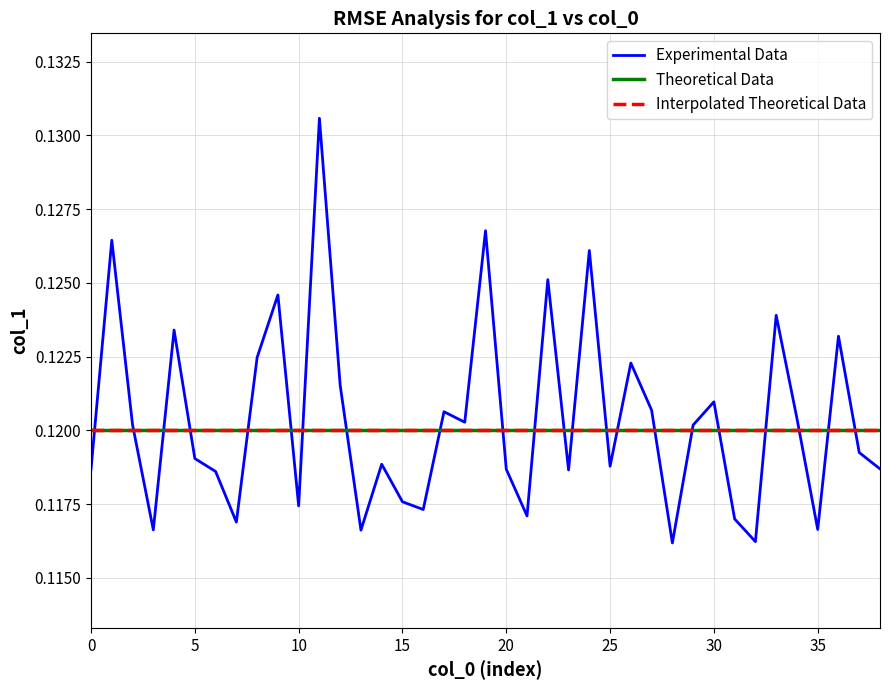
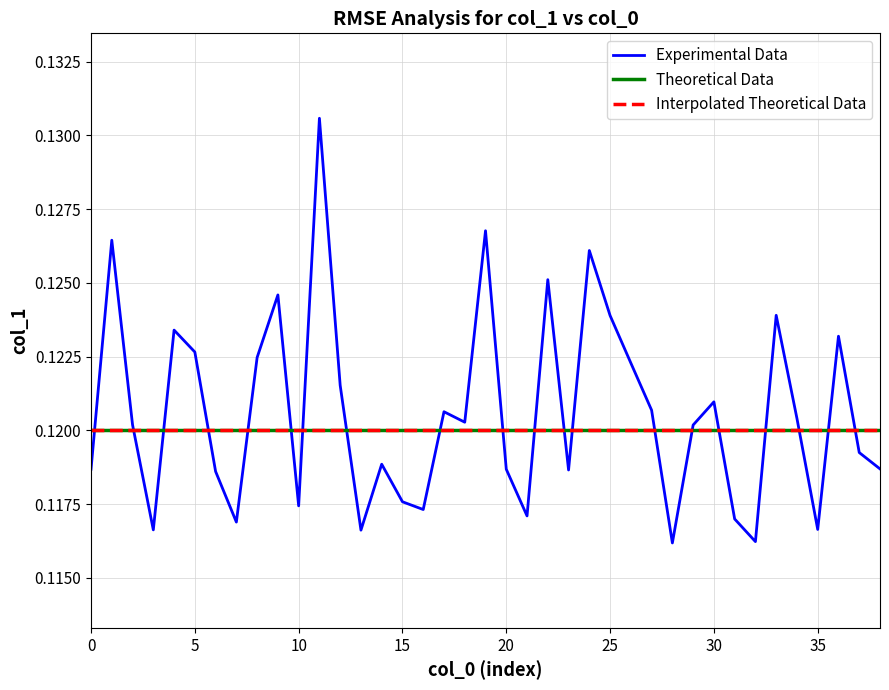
Experimental Data, 5: 0.1190 -> 0.1227
Experimental Data, 25: 0.1188 -> 0.1239
